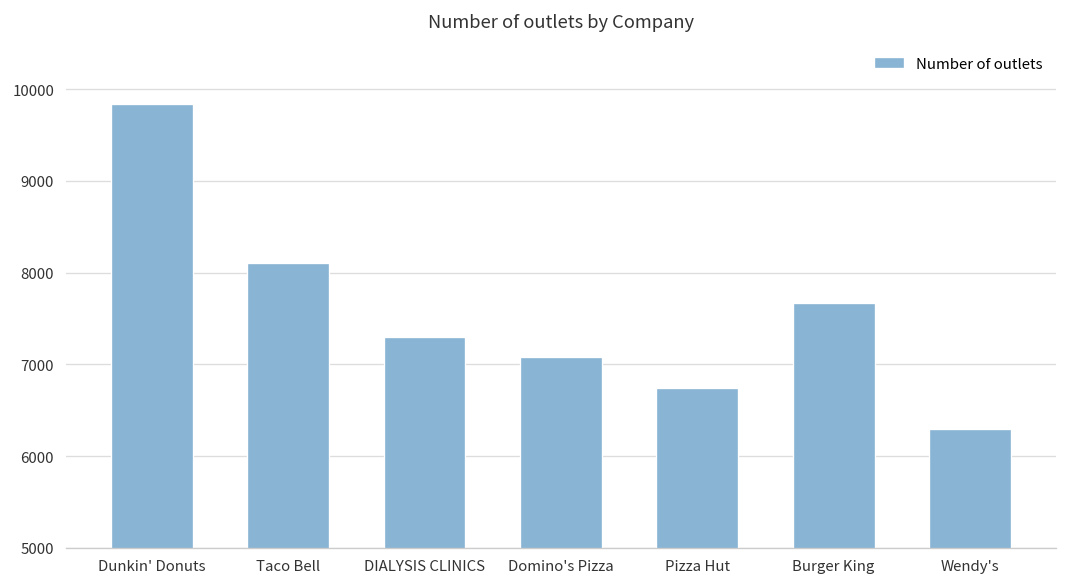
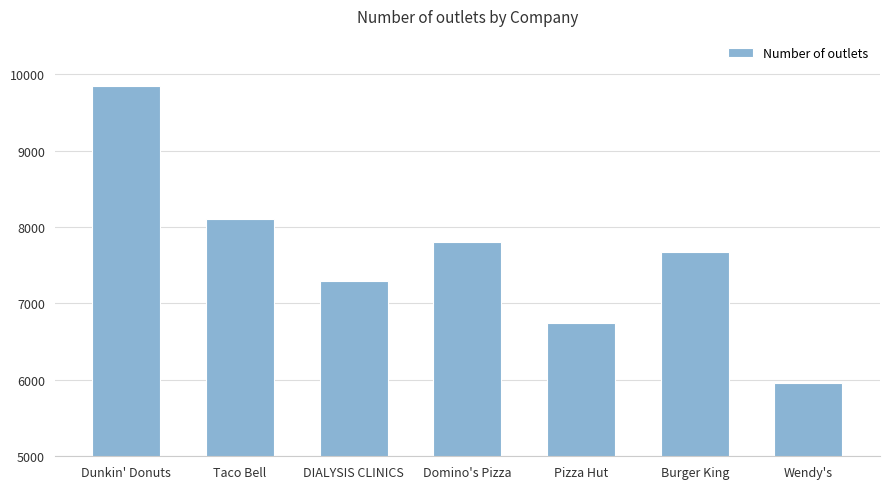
Domino's Pizza: 7100 -> 7800
Wendy's: 6300 -> 6000
